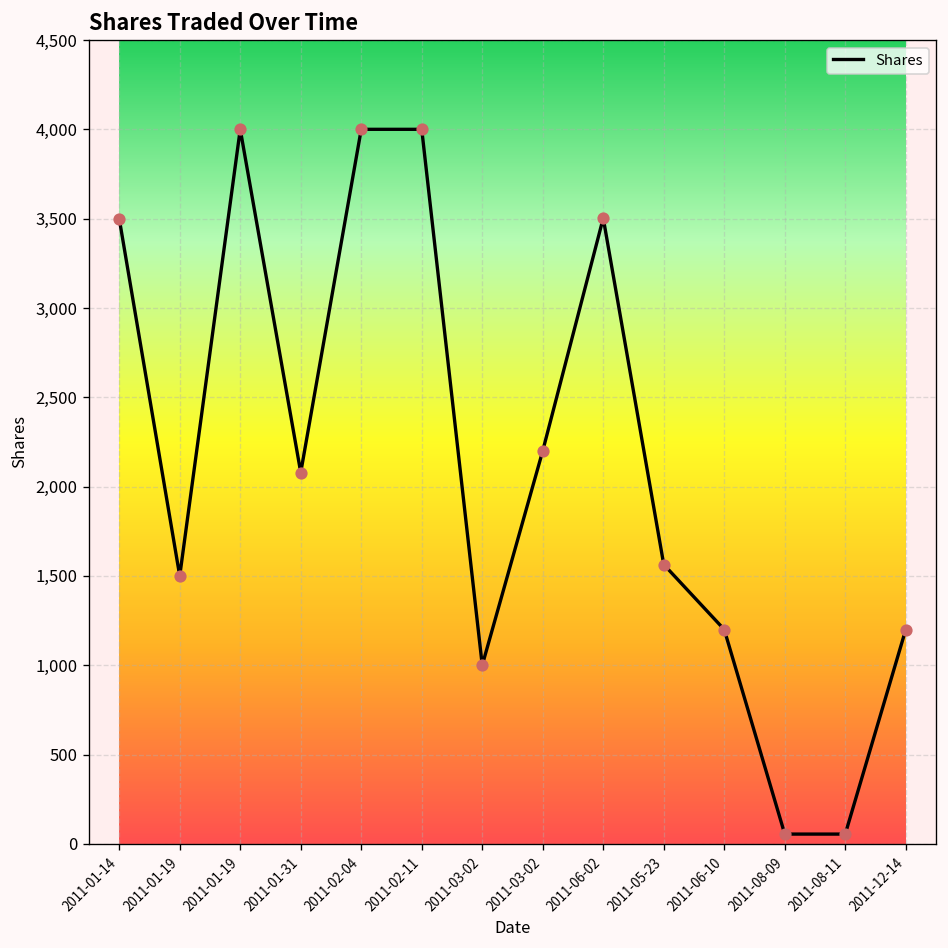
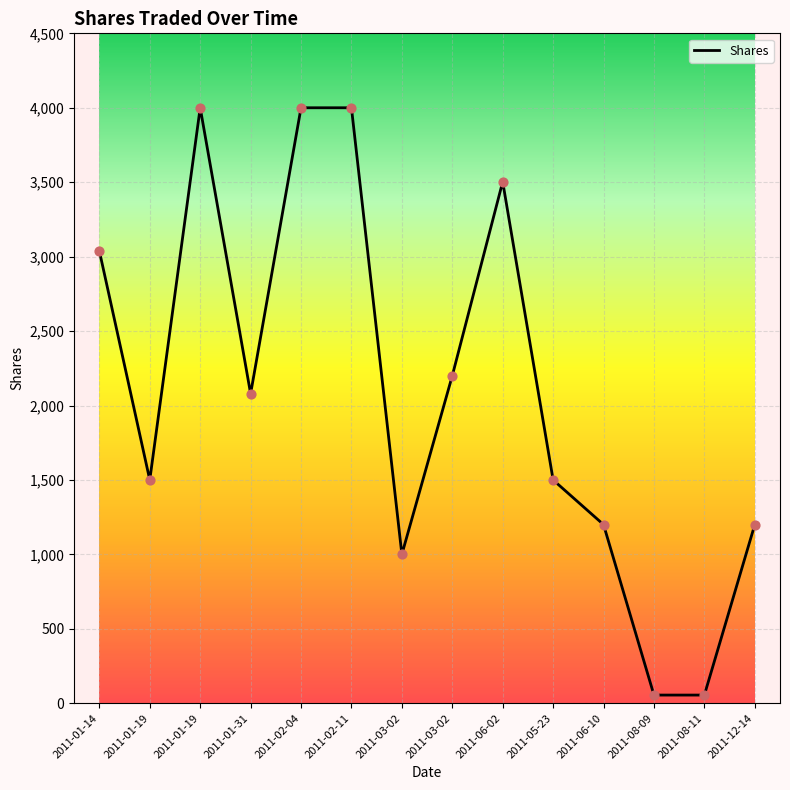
2011-01-14: 3,500 -> 3,040
2011-05-23: 1,560 -> 1,500
